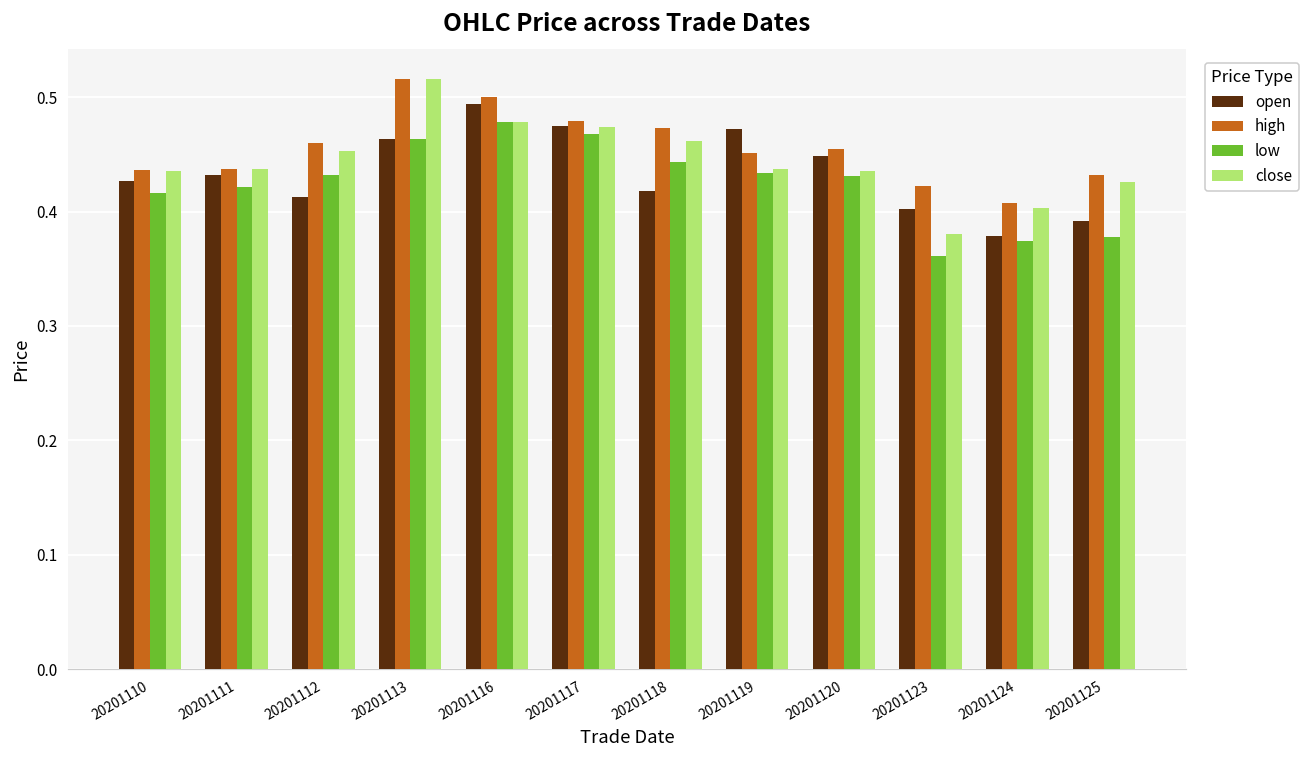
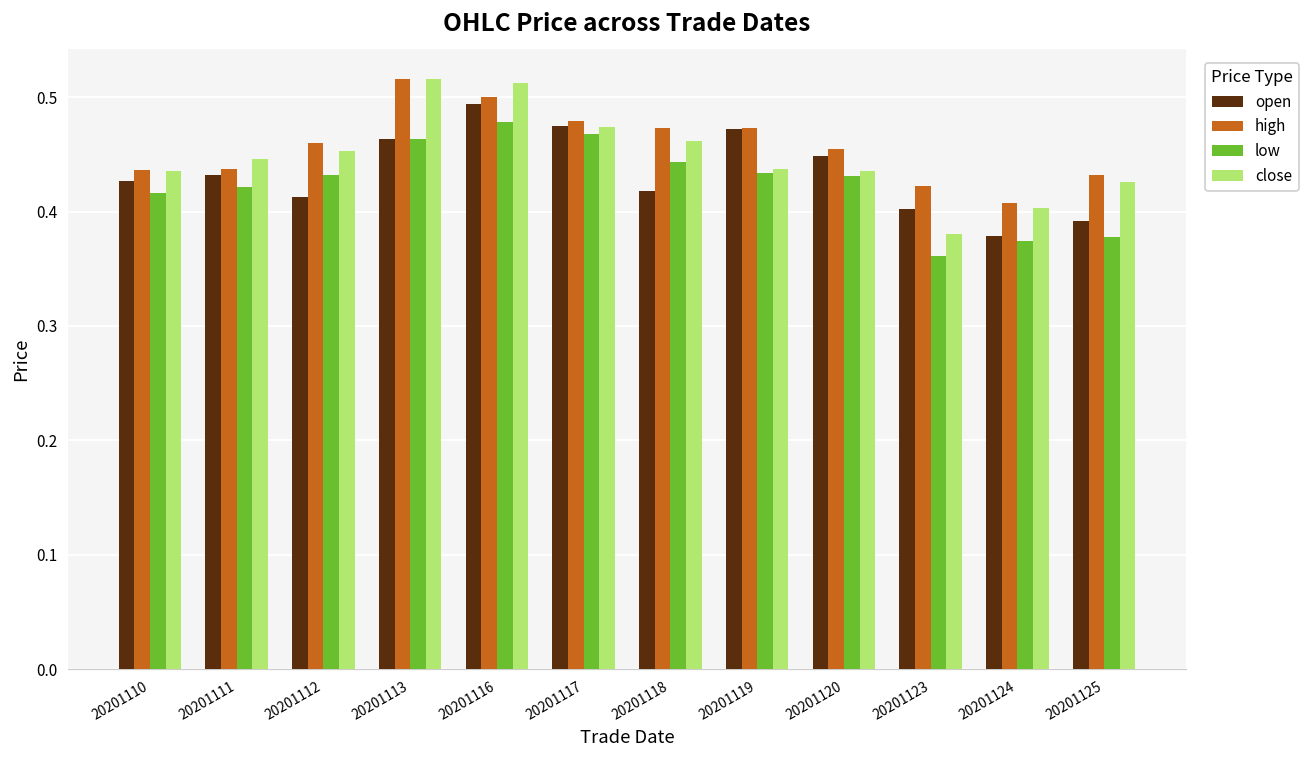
close, 20201111: 0.438 -> 0.446
close, 20201116: 0.478 -> 0.512
high, 20201119: 0.451 -> 0.473
